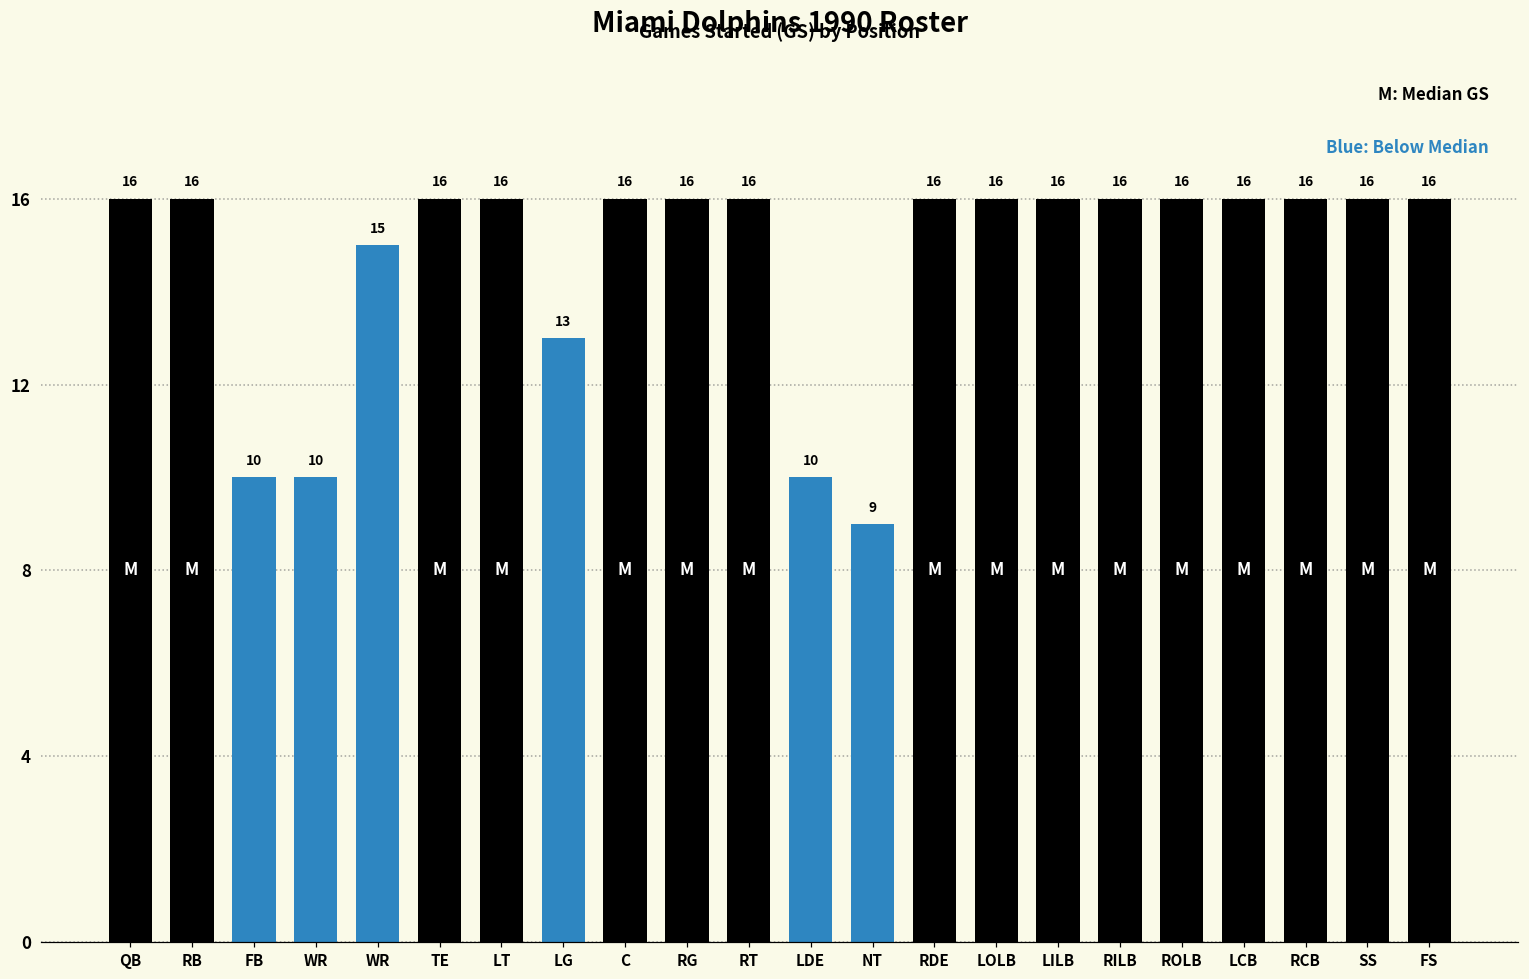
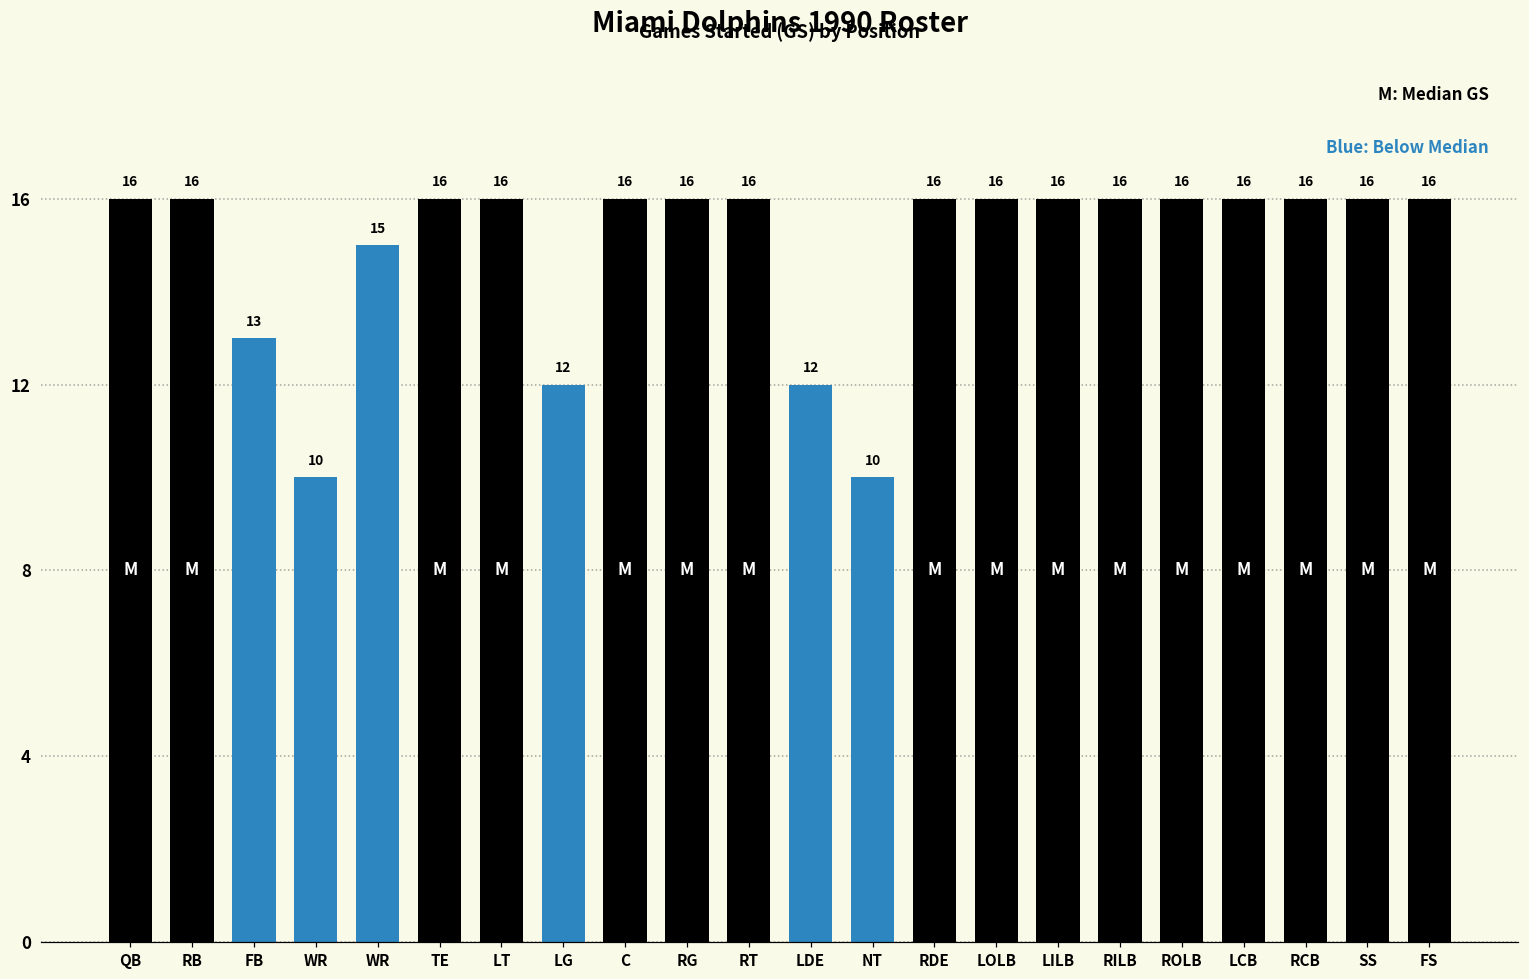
FB: 10 -> 13
LG: 13 -> 12
LDE: 10 -> 12
NT: 9 -> 10
